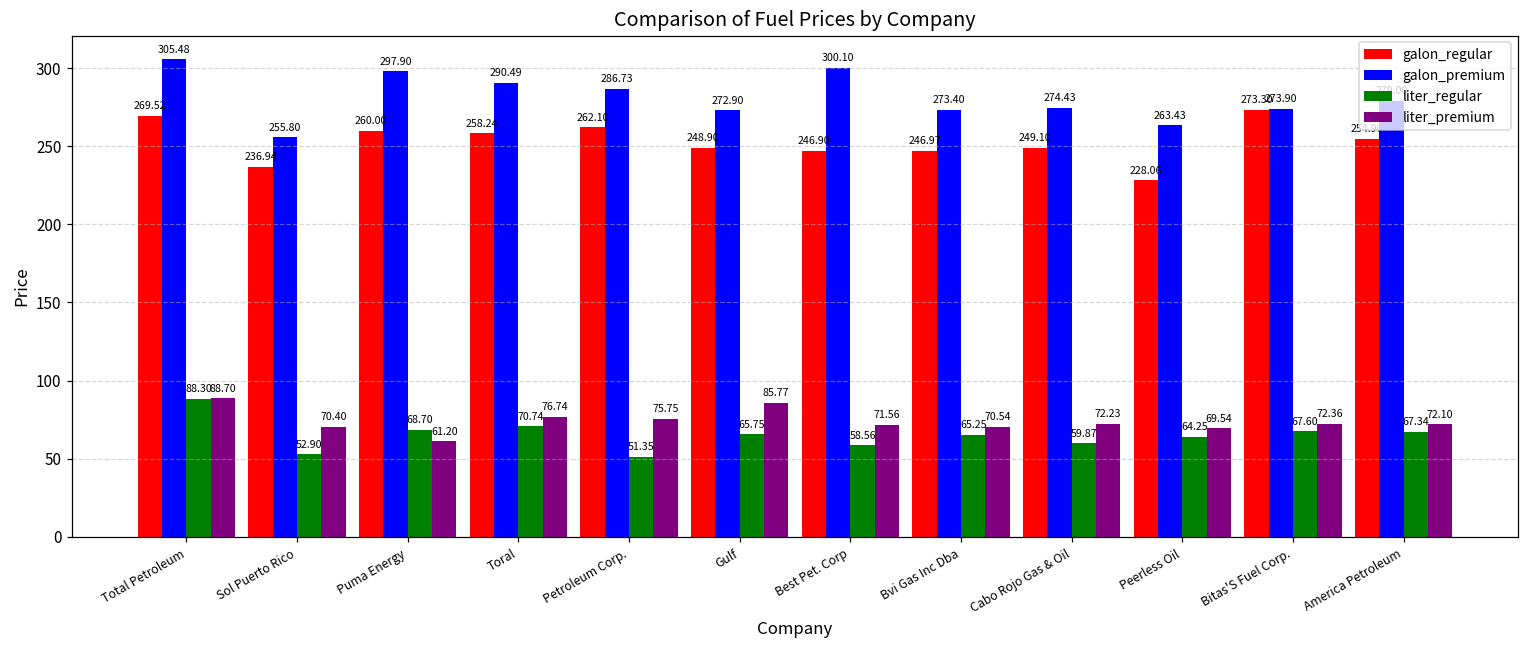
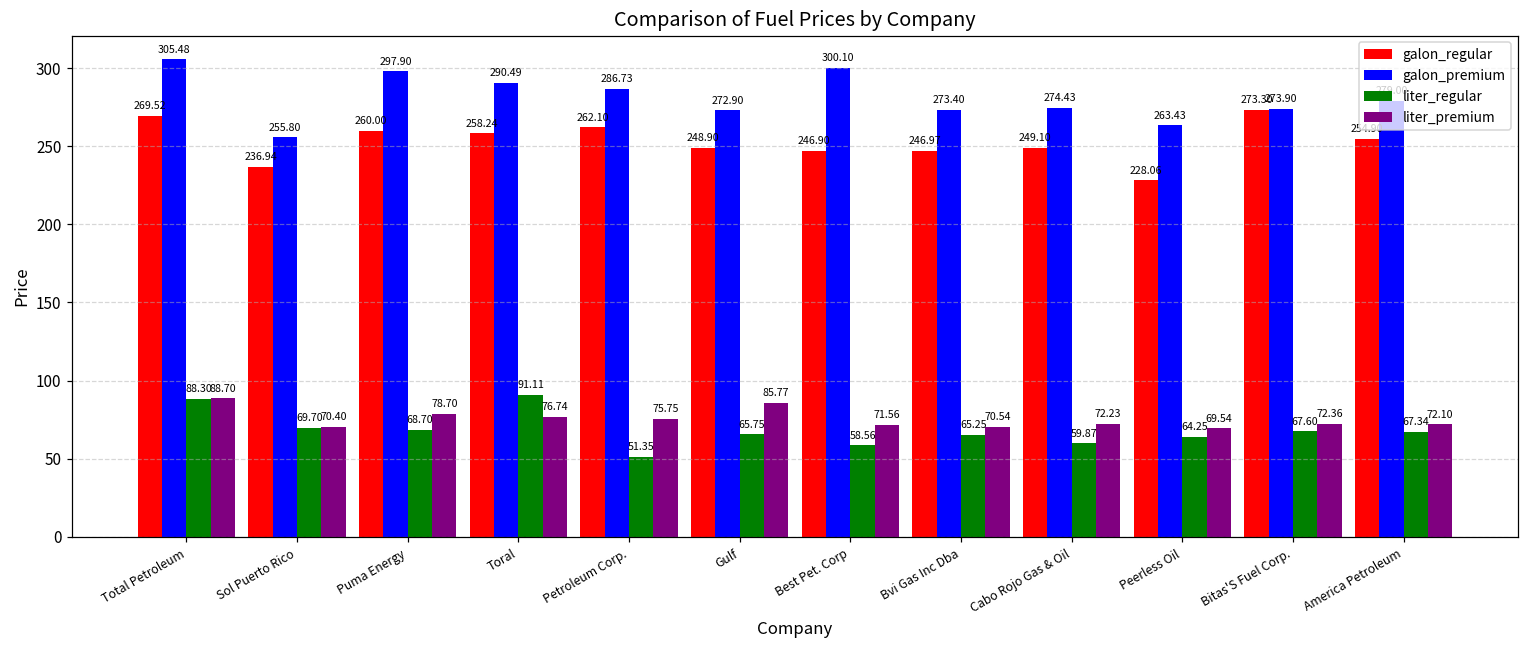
liter_regular, Sol Puerto Rico: 52.90 -> 69.70
liter_premium, Puma Energy: 61.20 -> 78.70
liter_regular, Toral: 70.74 -> 91.11
